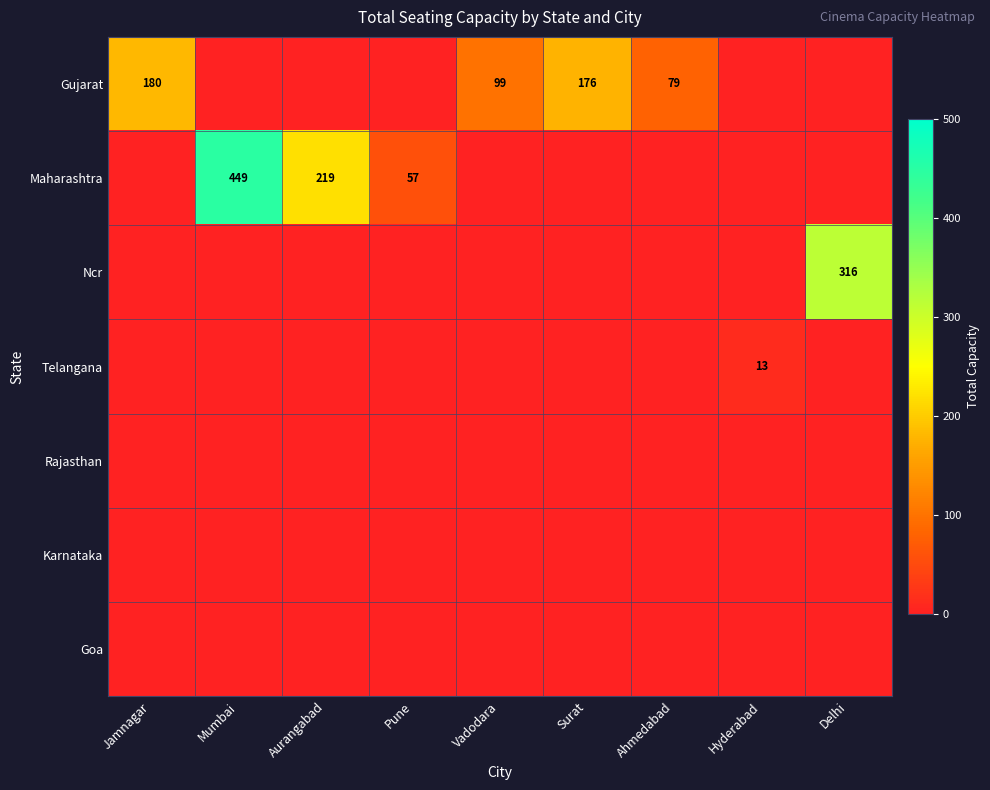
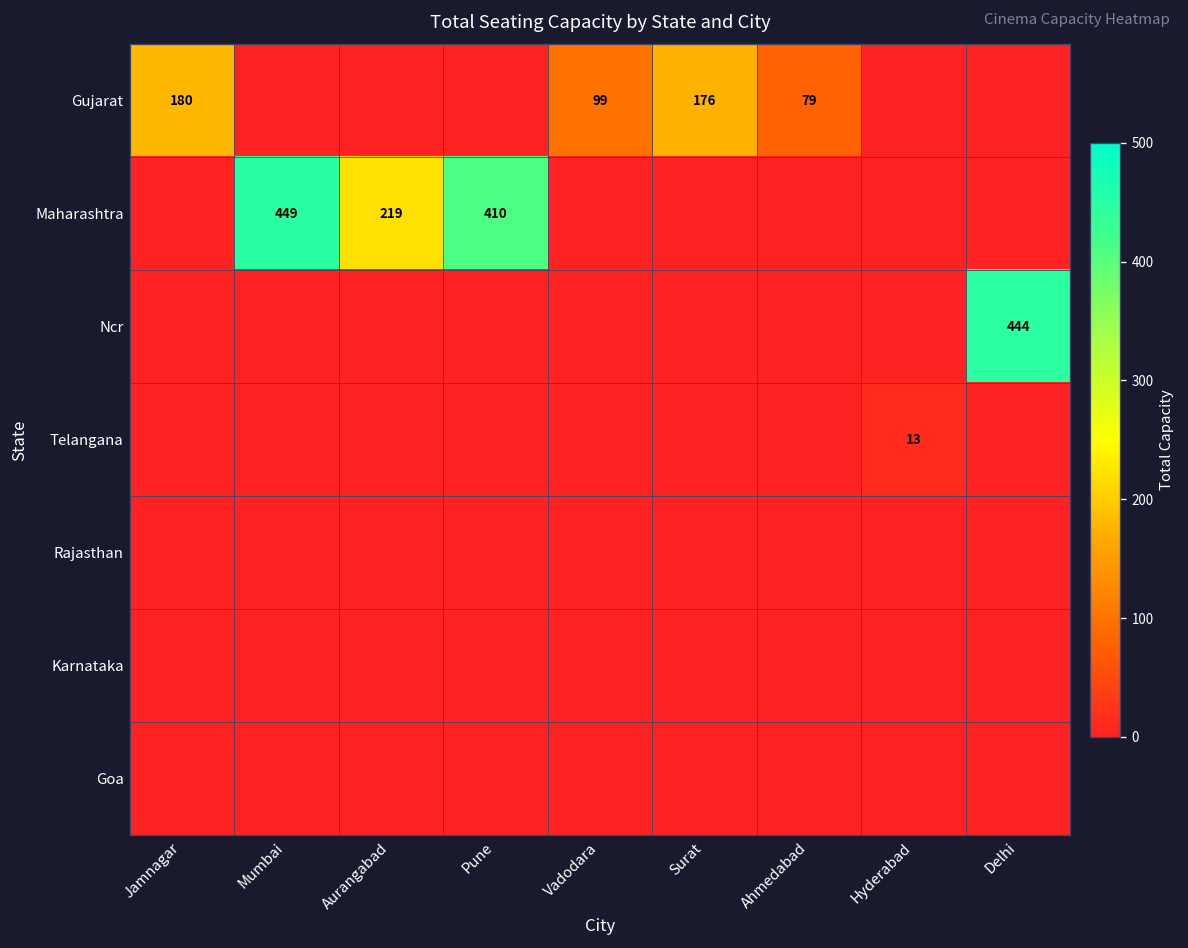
Maharashtra, Pune: 57 -> 410
Ncr, Delhi: 316 -> 444
